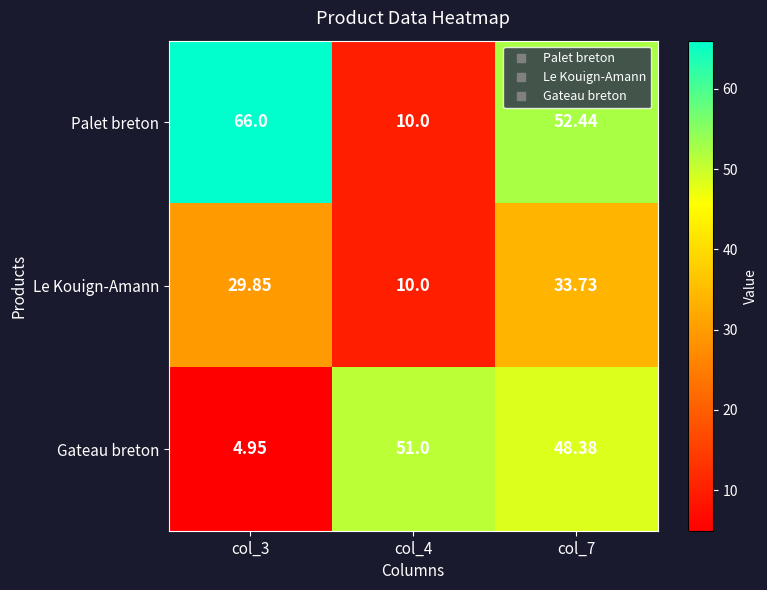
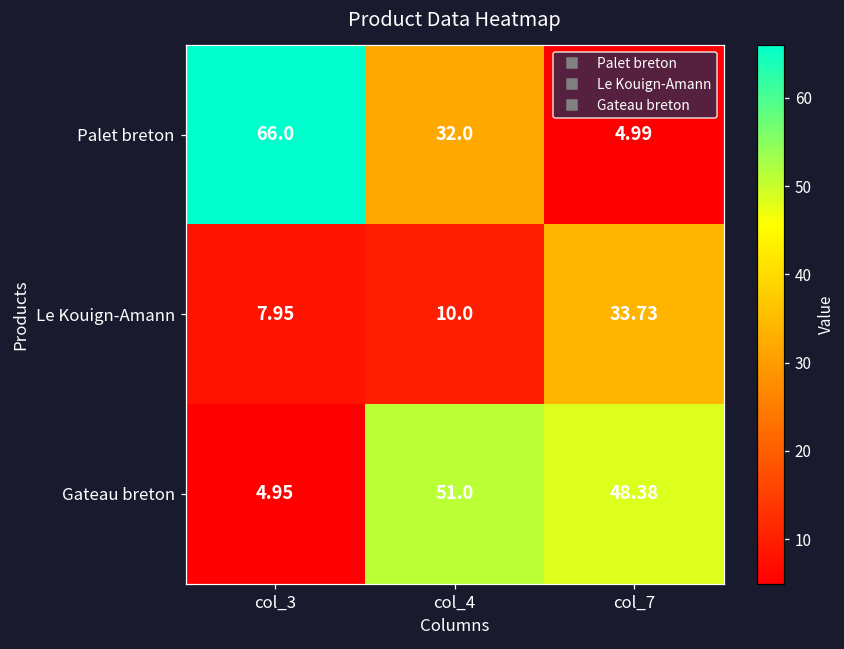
Palet breton, col_4: 10.0 -> 32.0
Palet breton, col_7: 52.44 -> 4.99
Le Kouign-Amann, col_3: 29.85 -> 7.95
